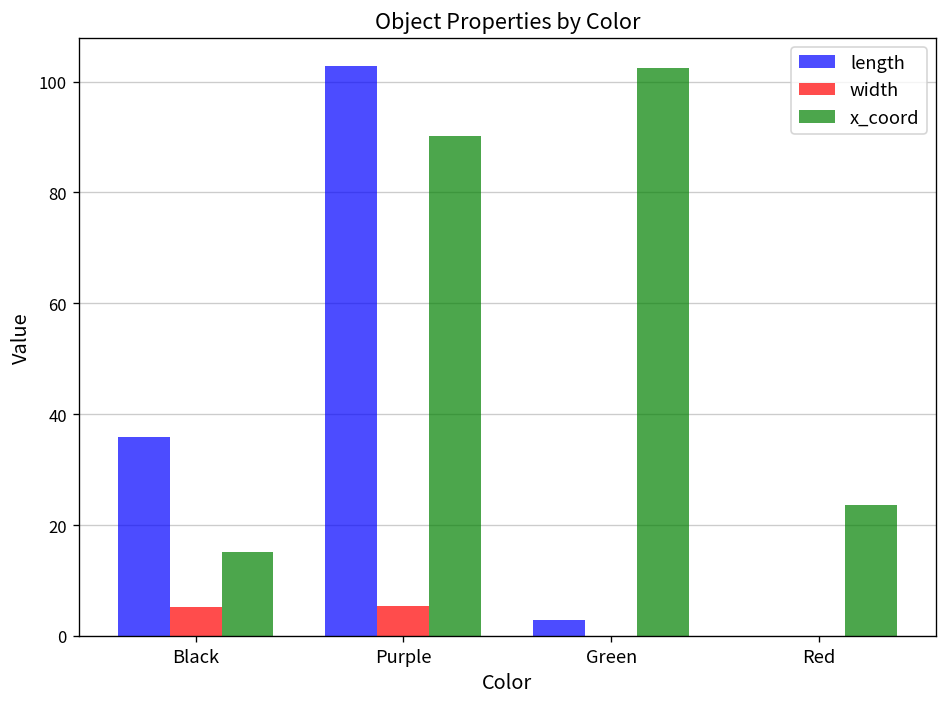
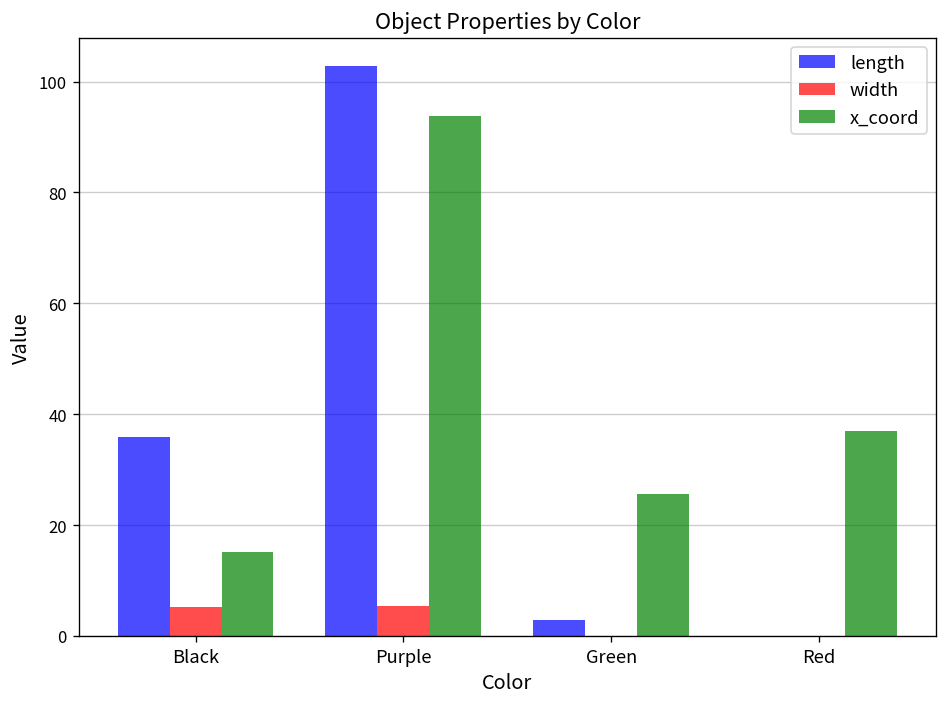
x_coord, Purple: 90 -> 94
x_coord, Green: 102 -> 26
x_coord, Red: 24 -> 37
